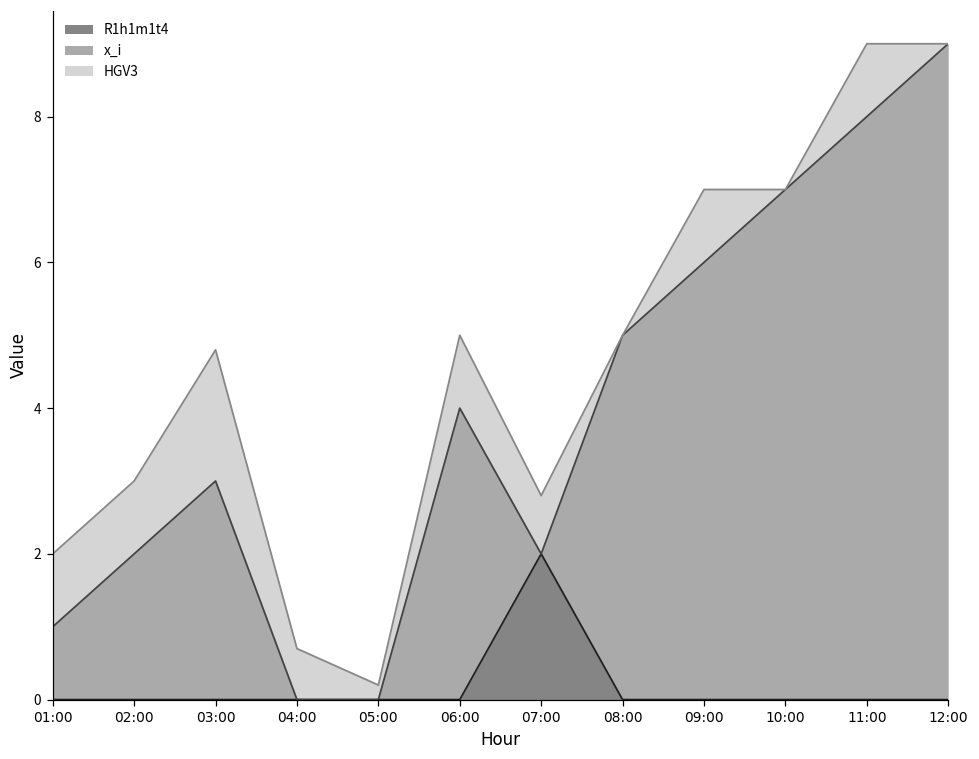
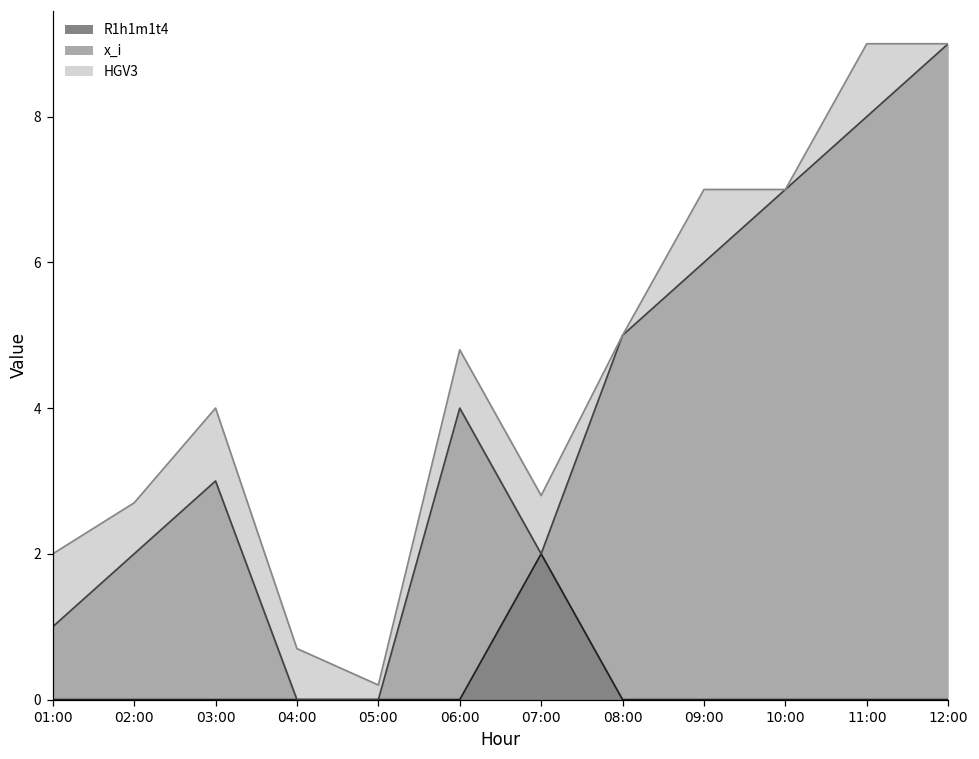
HGV3, 02:00: 1.0 -> 0.7
HGV3, 03:00: 1.8 -> 1.0
HGV3, 06:00: 1.0 -> 0.8
